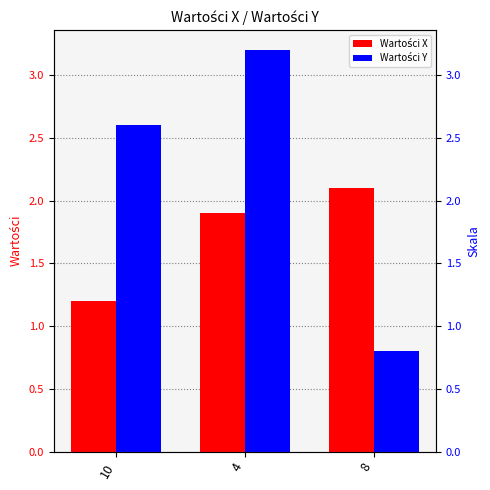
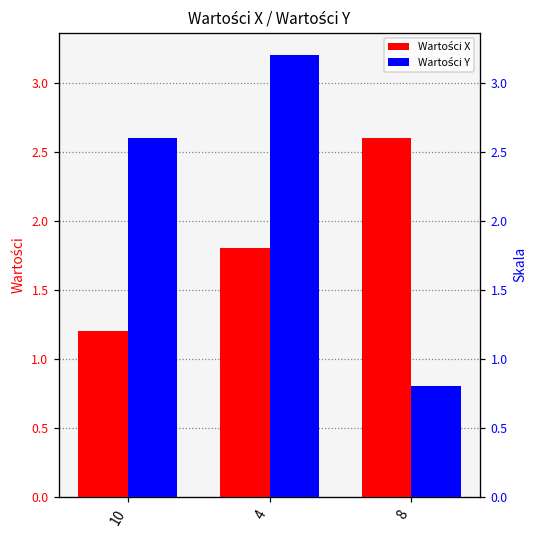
Wartości X, 4: 1.9 -> 1.8
Wartości X, 8: 2.1 -> 2.6
